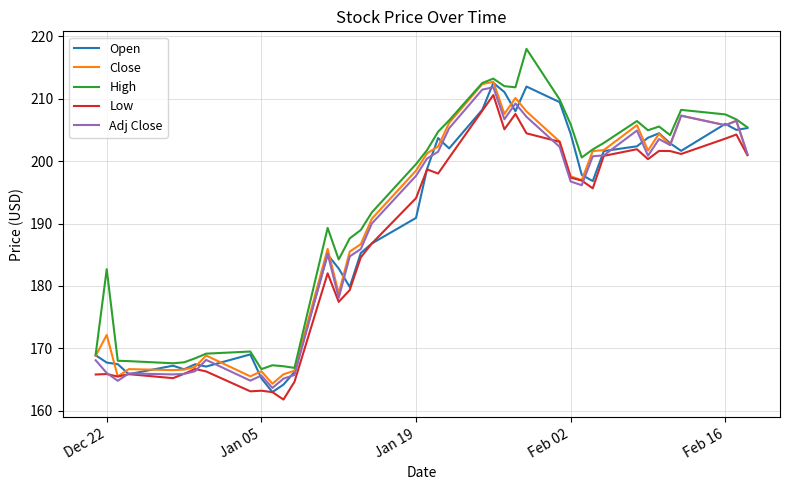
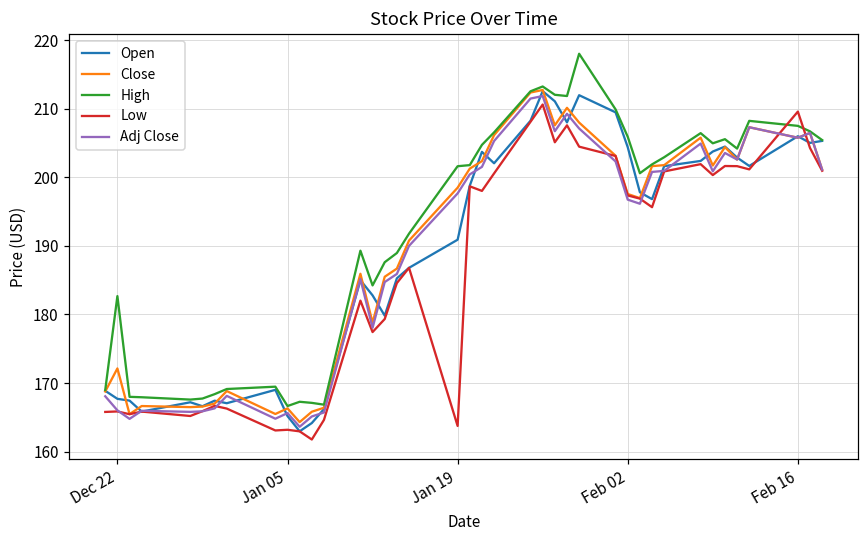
High, Jan 19: 200 -> 202
Low, Jan 19: 194 -> 164
Low, Feb 16: 204 -> 210
